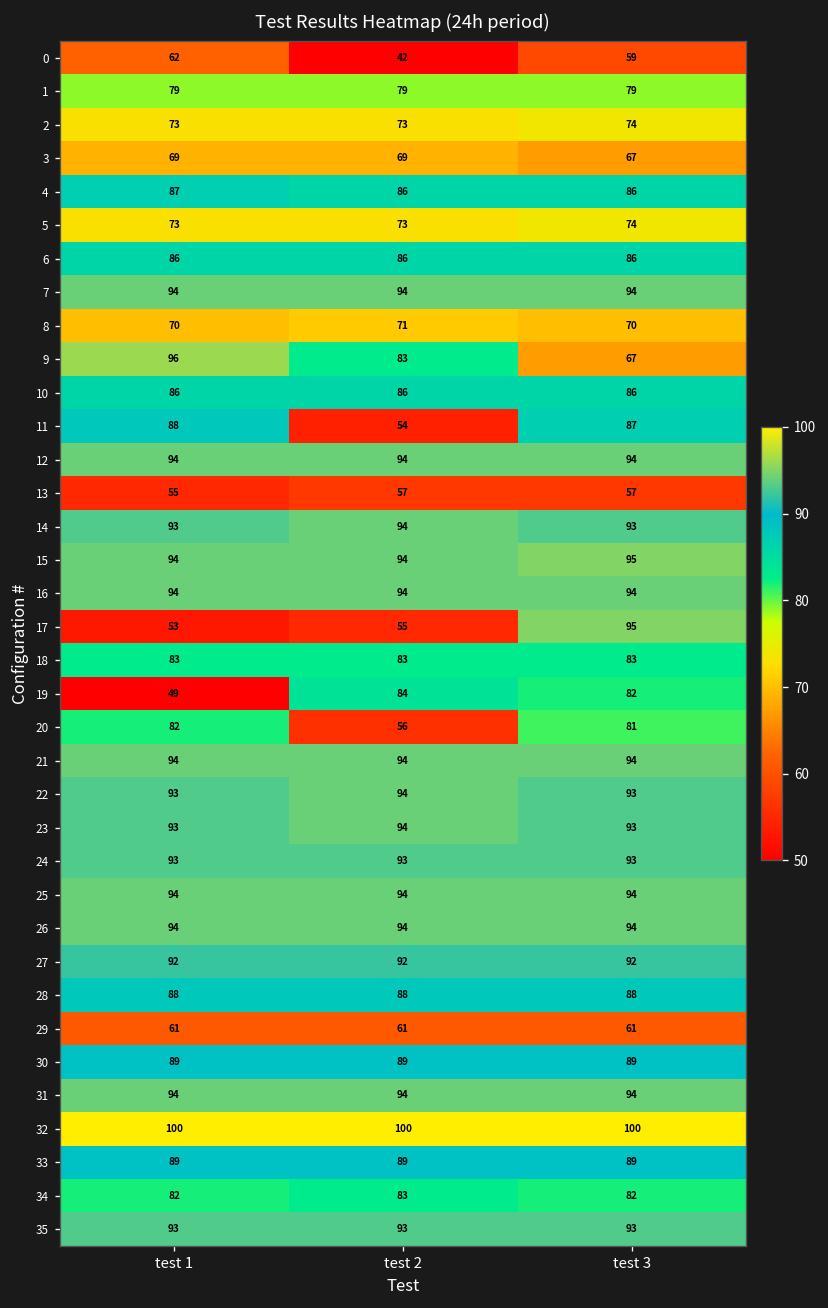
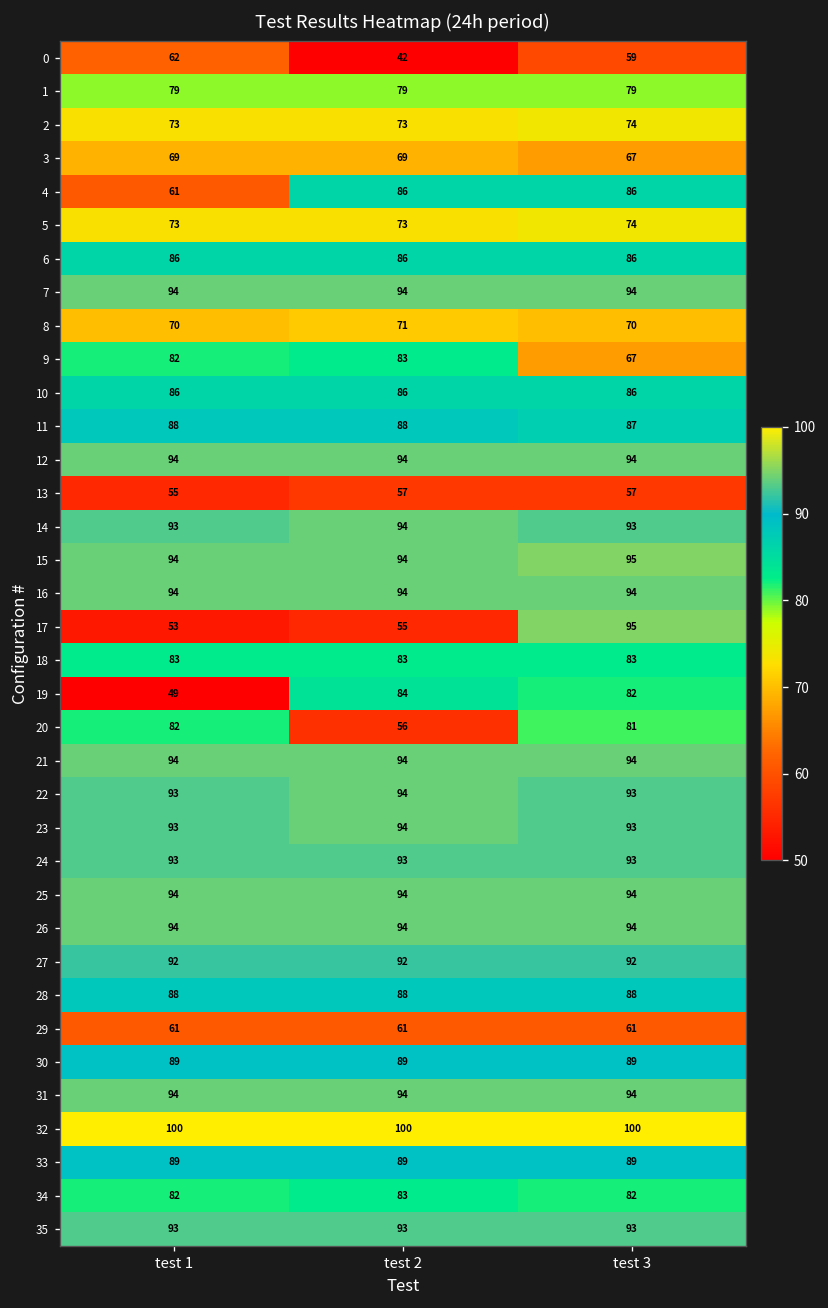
4, test 1: 87 -> 61
9, test 1: 96 -> 82
11, test 2: 54 -> 88
